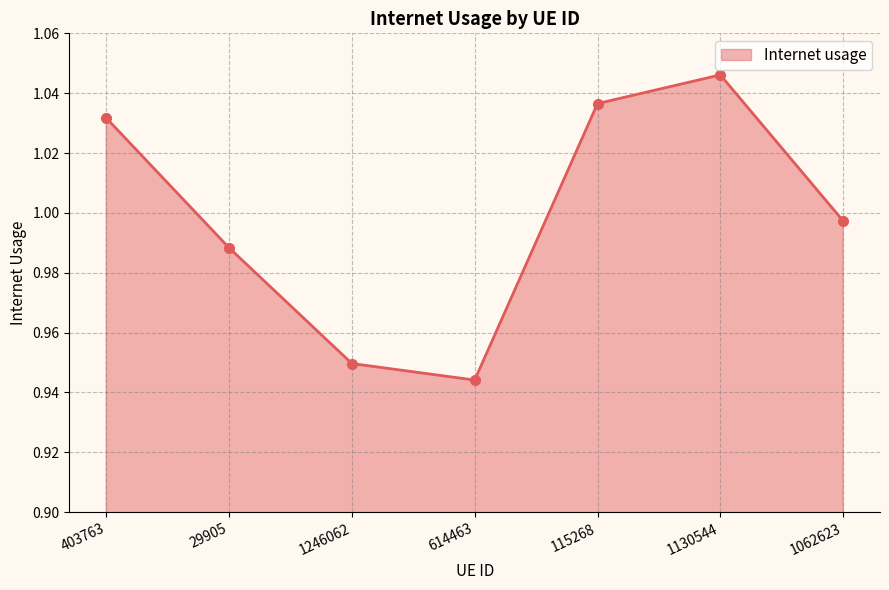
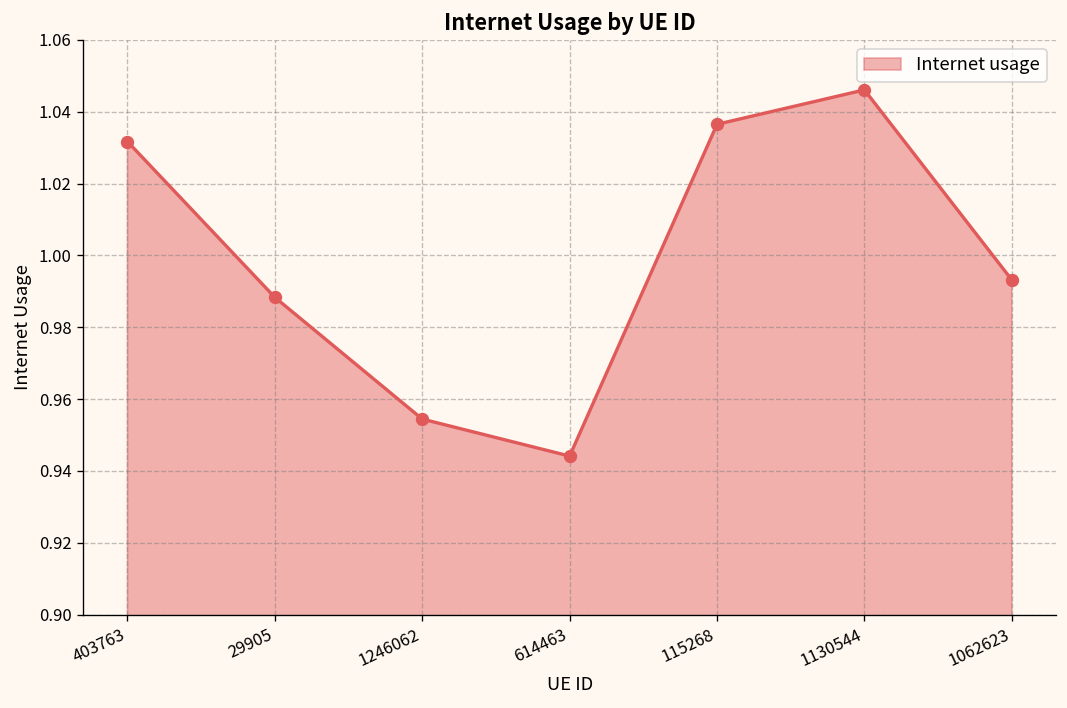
1246062: 0.950 -> 0.954
1062623: 0.997 -> 0.993
